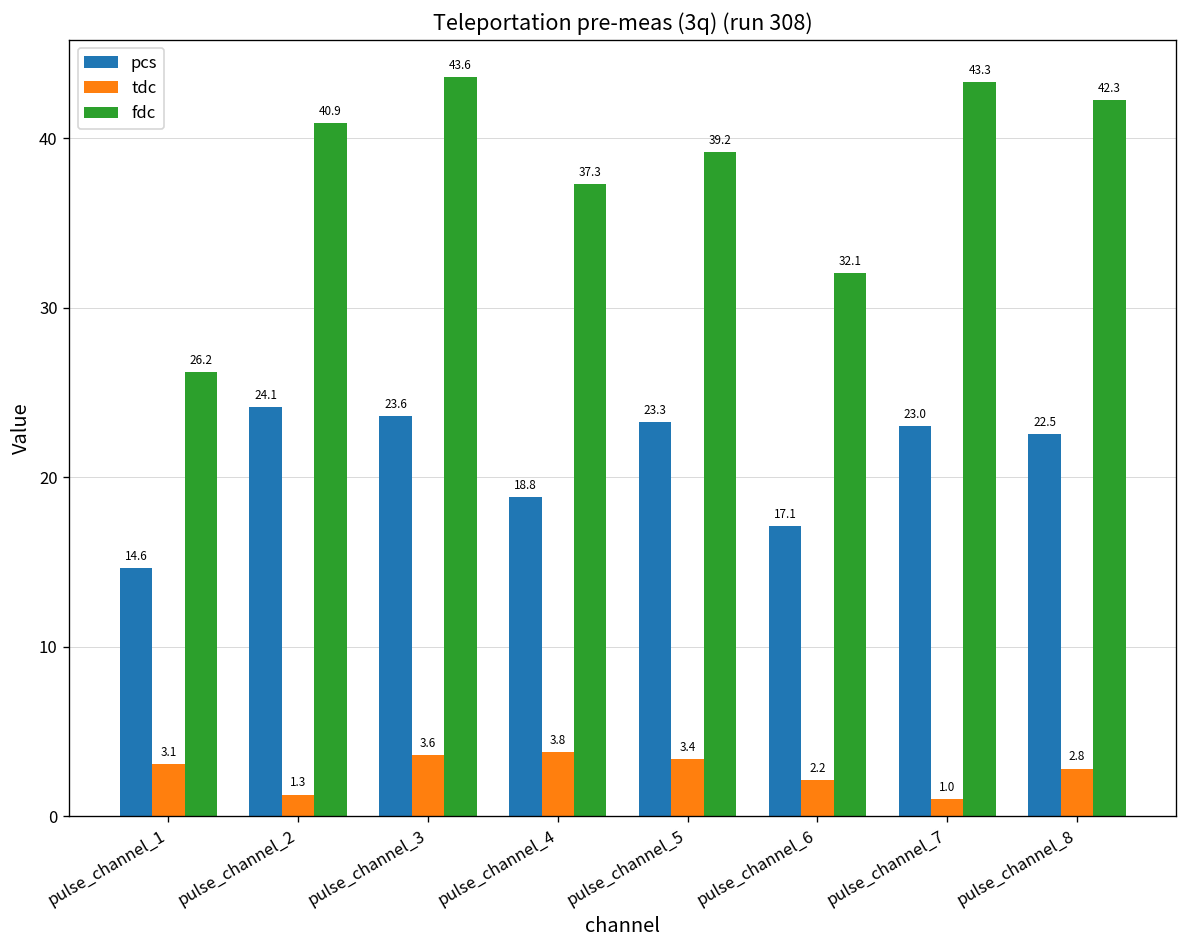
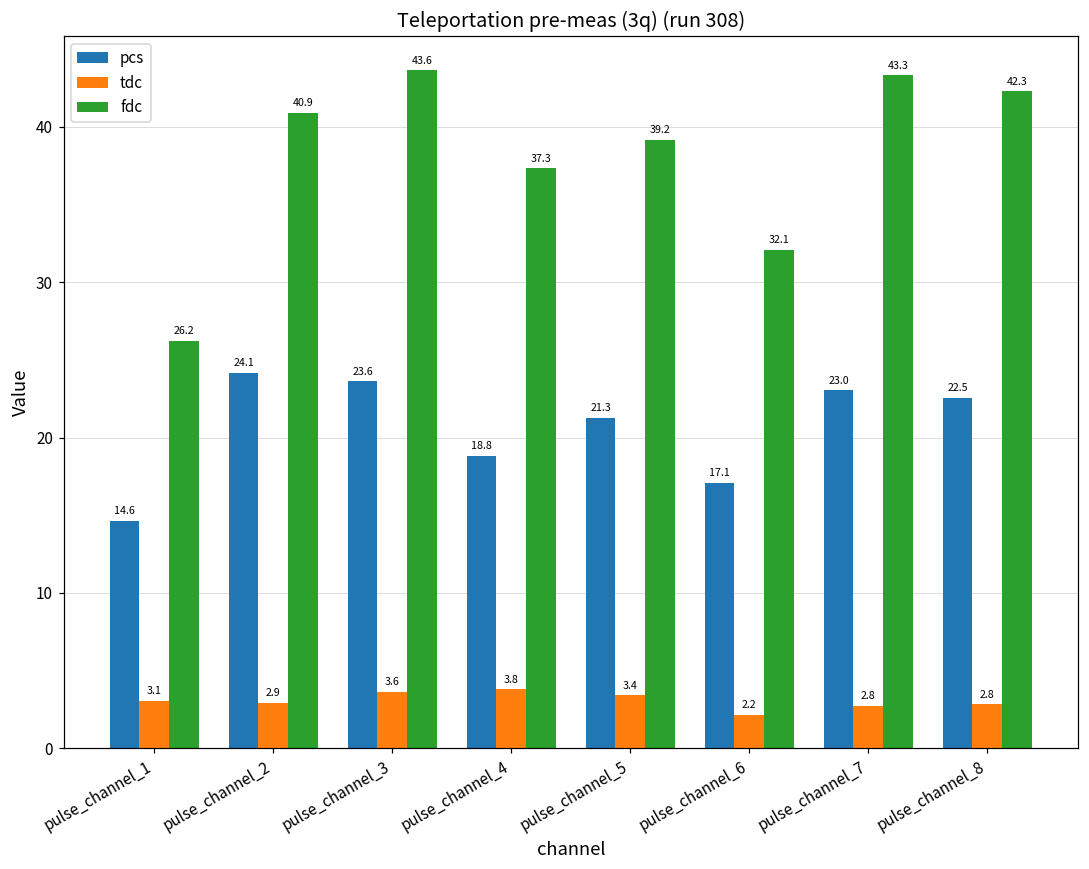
tdc, pulse_channel_2: 1.3 -> 2.9
pcs, pulse_channel_5: 23.3 -> 21.3
tdc, pulse_channel_7: 1.0 -> 2.8
